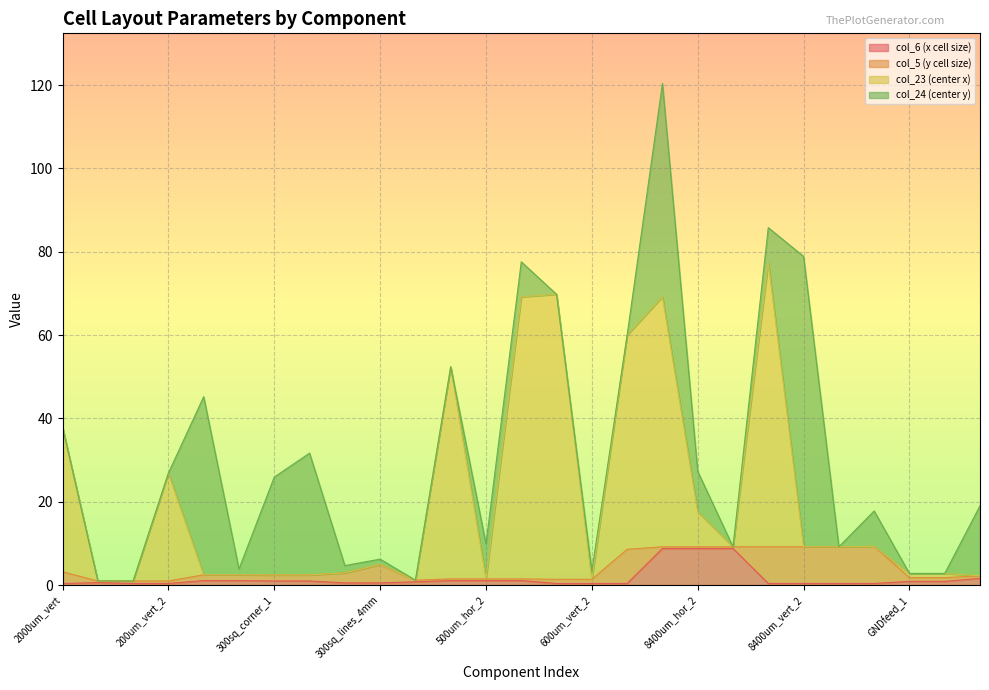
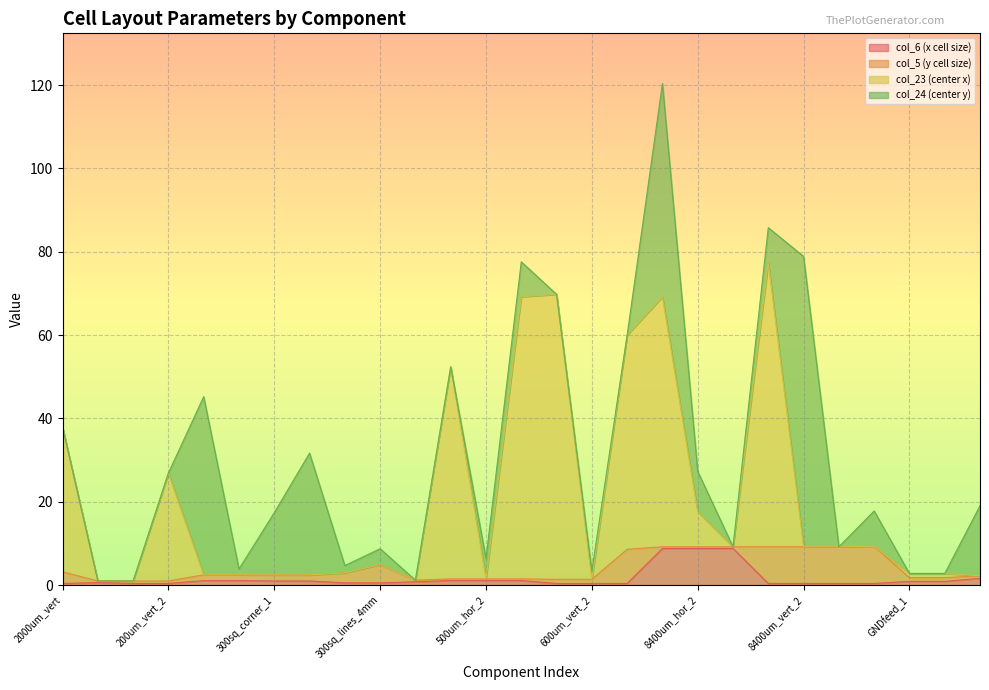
col_24 (center y), 300sq_corner_1: 23 -> 15
col_24 (center y), 300sq_lines_4mm: 1 -> 4
col_24 (center y), 500um_hor_2: 8 -> 5
